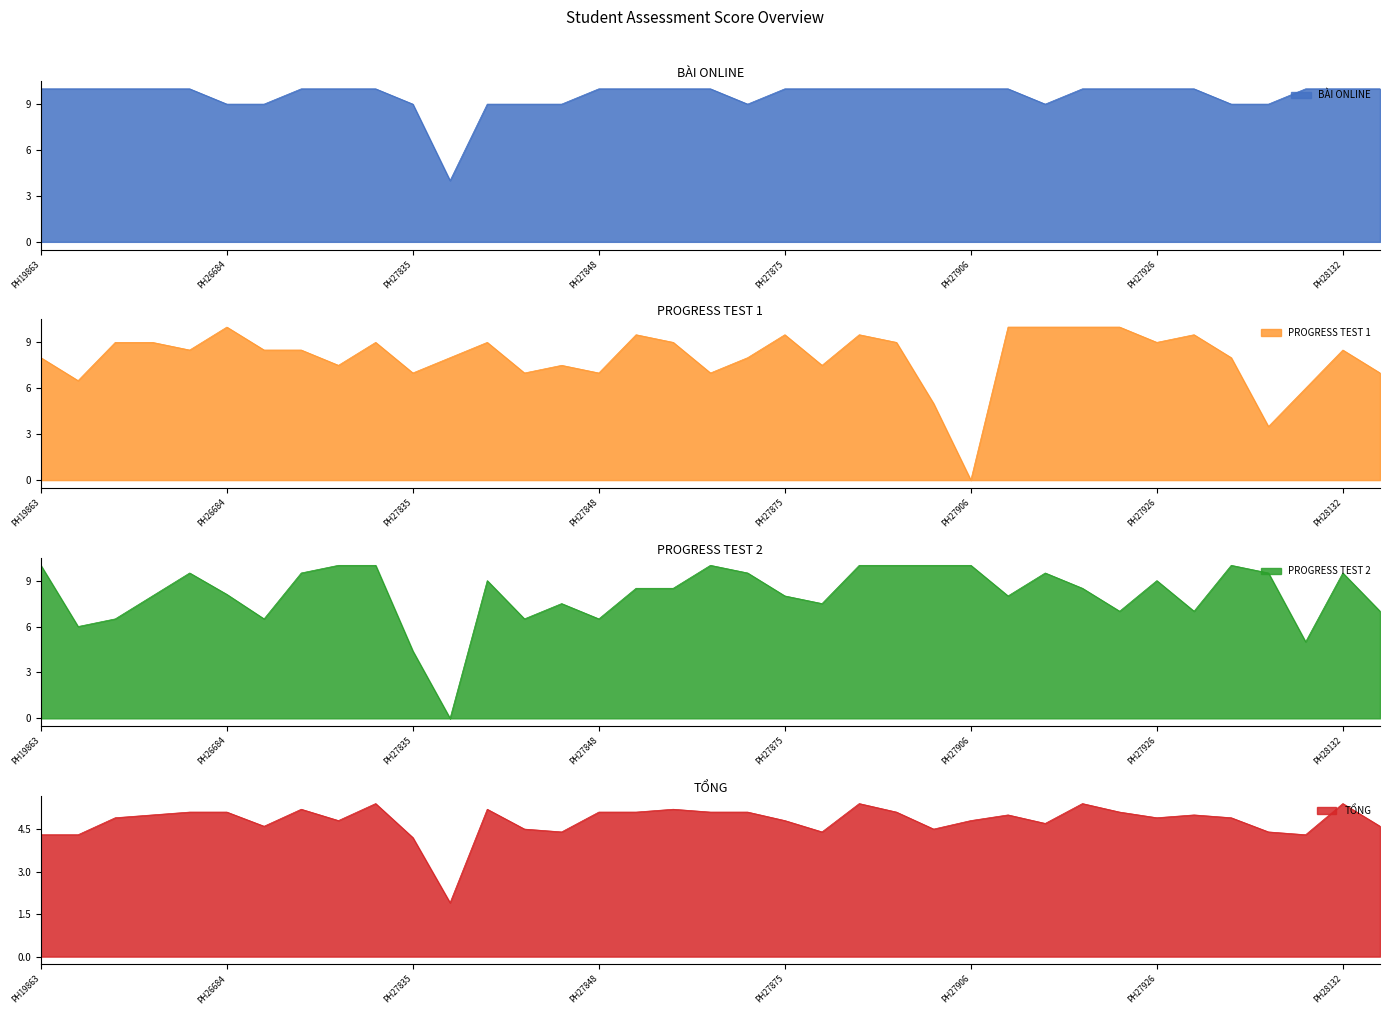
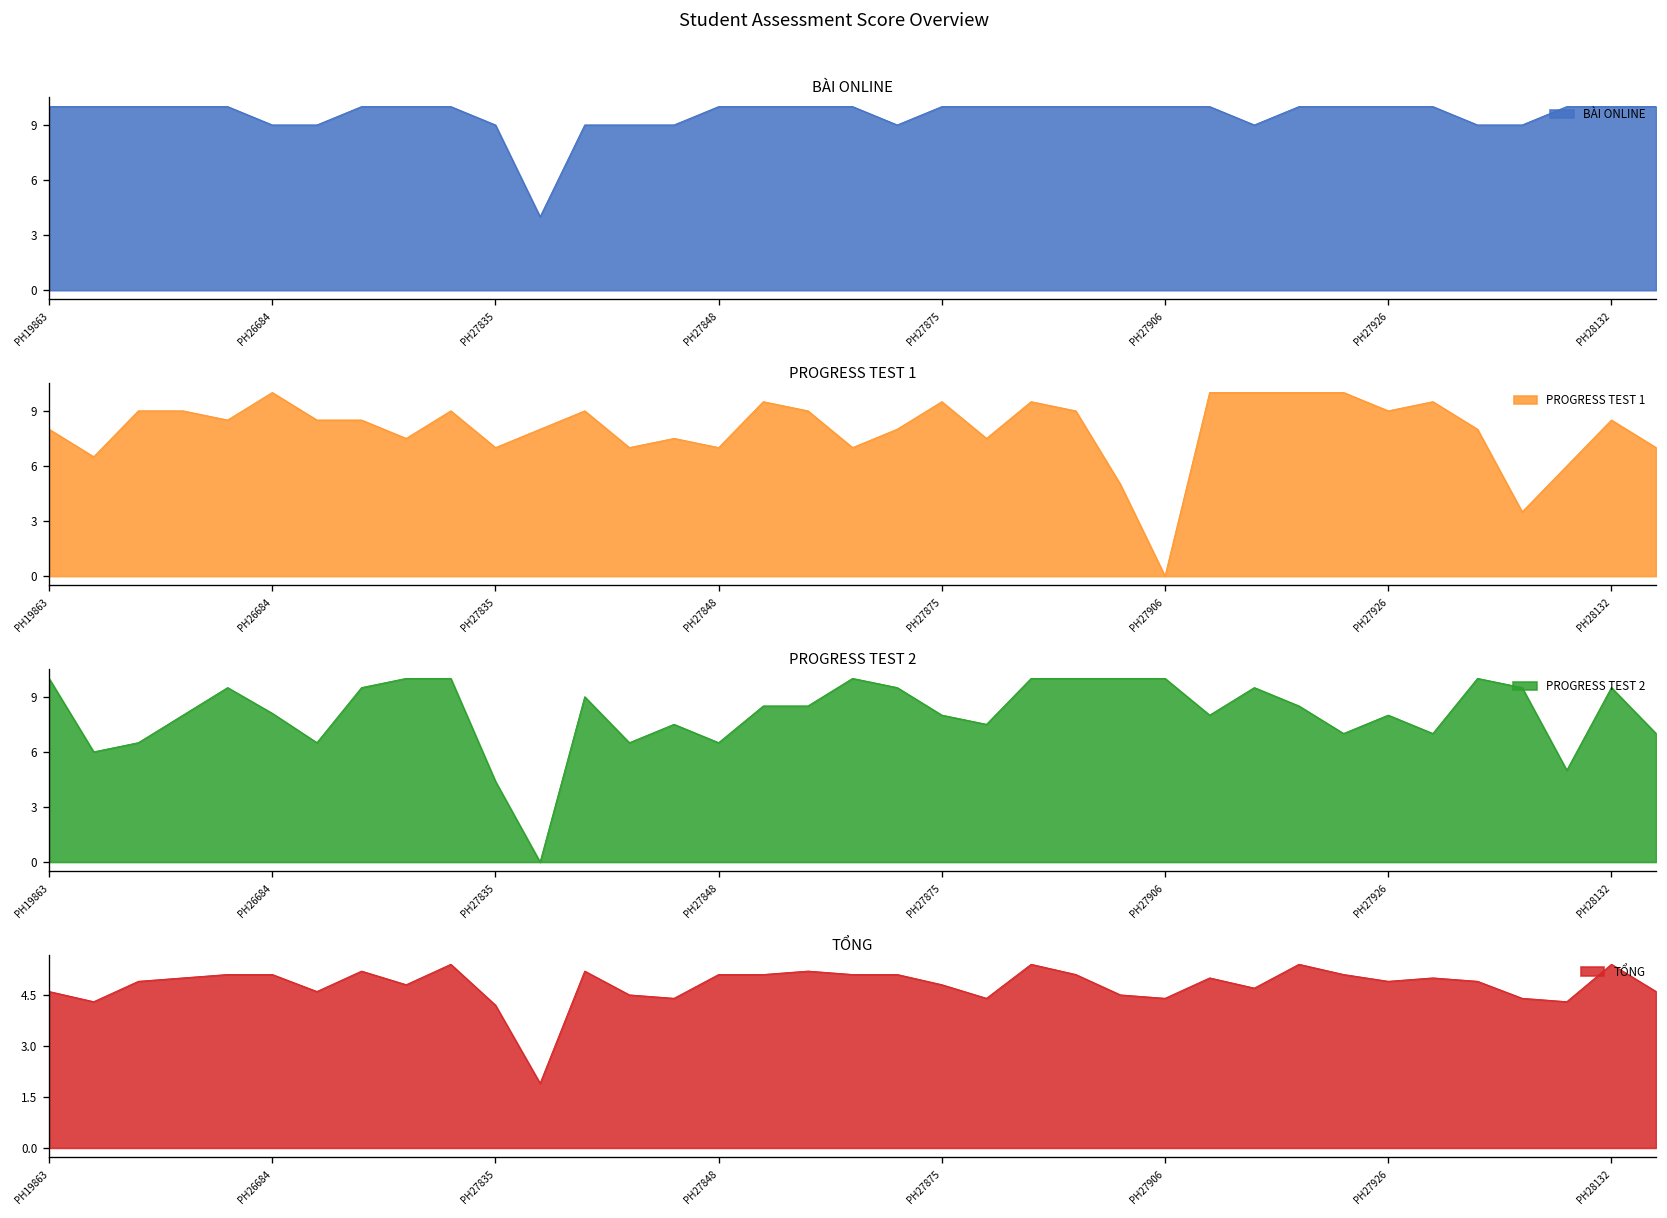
PROGRESS TEST 2, PH27926: 9 -> 8
TỔNG, PH19863: 4.3 -> 4.6
TỔNG, PH27906: 4.8 -> 4.4
